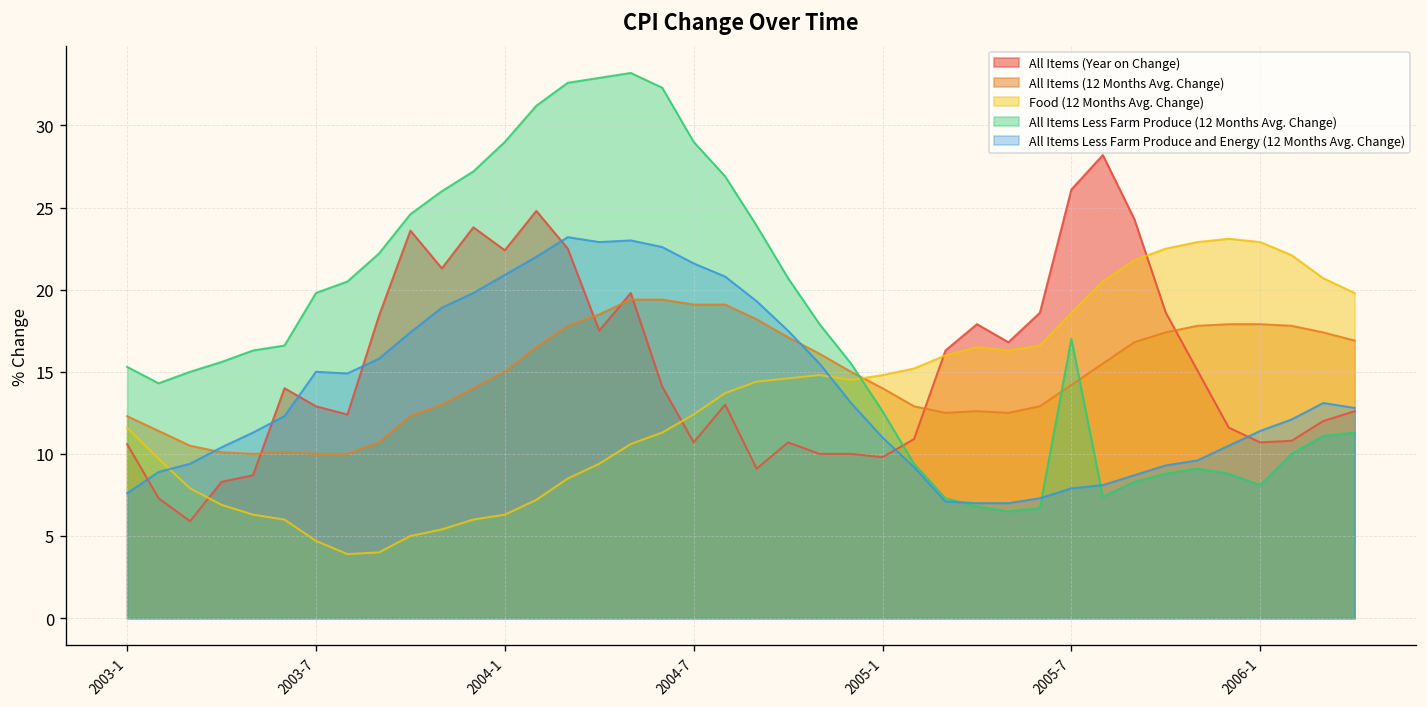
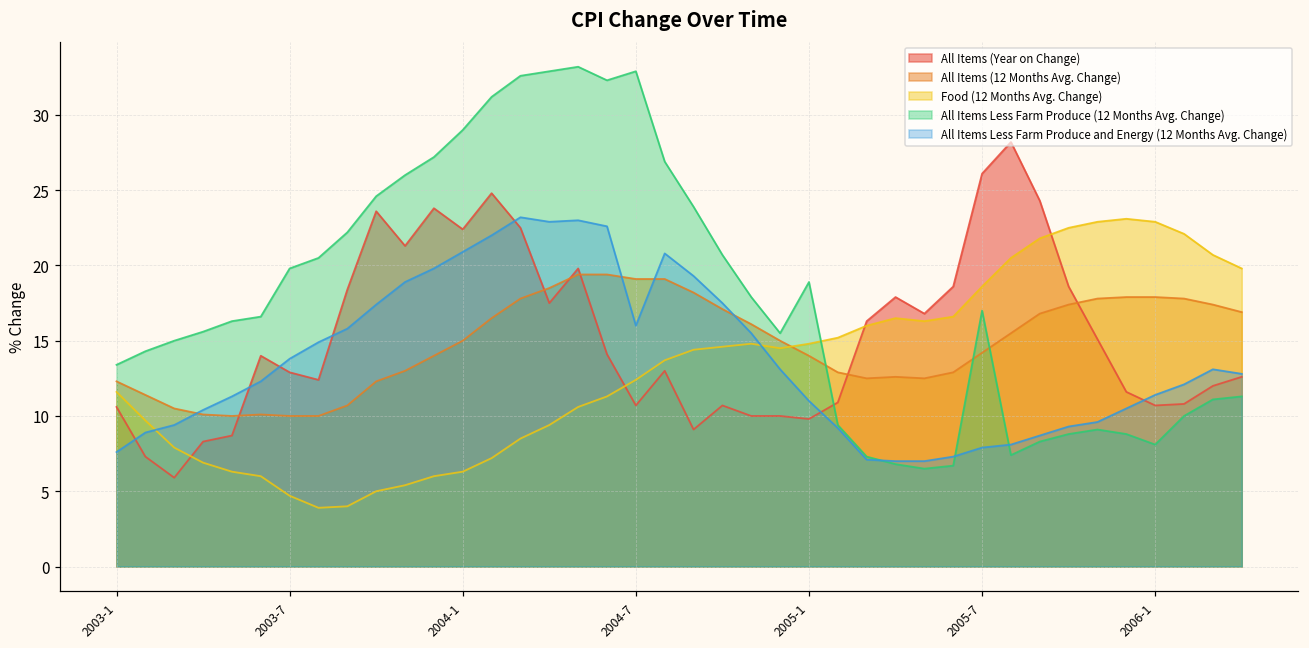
All Items Less Farm Produce (12 Months Avg. Change), 2003-1: 15.3 -> 13.4
All Items Less Farm Produce and Energy (12 Months Avg. Change), 2003-7: 15.0 -> 13.8
All Items Less Farm Produce (12 Months Avg. Change), 2004-7: 29.0 -> 32.9
All Items Less Farm Produce and Energy (12 Months Avg. Change), 2004-7: 21.6 -> 16.0
All Items Less Farm Produce (12 Months Avg. Change), 2005-1: 12.6 -> 18.9
